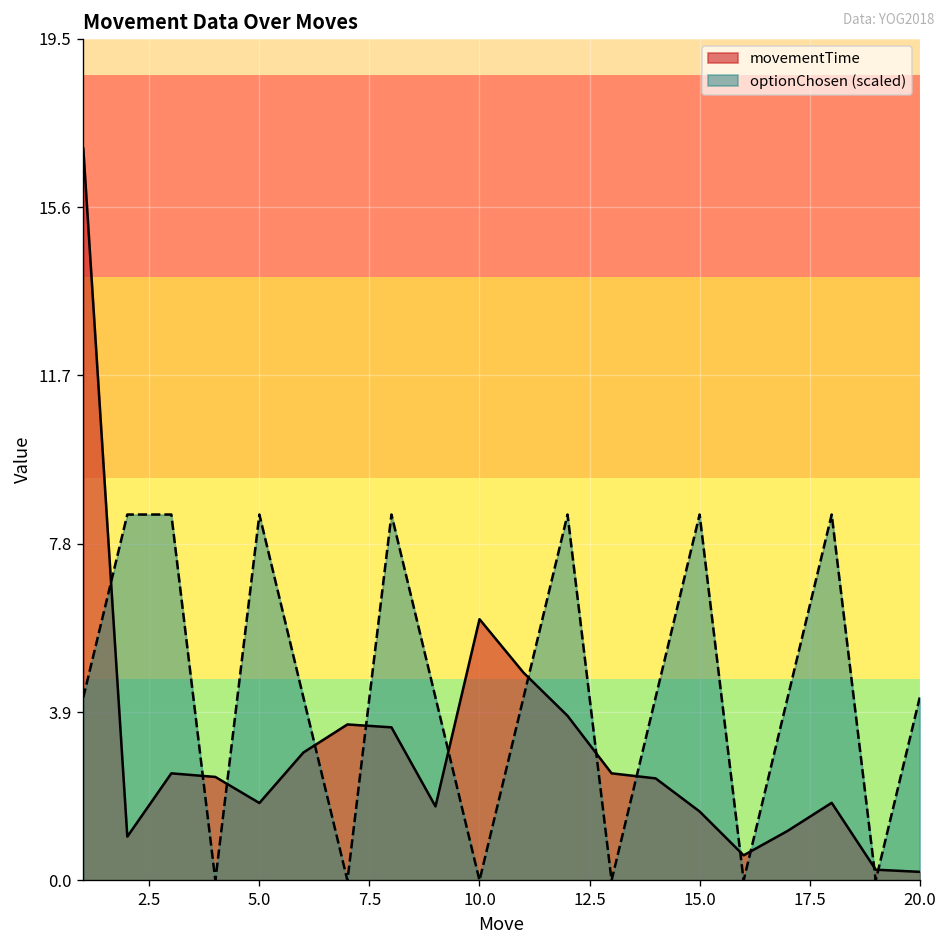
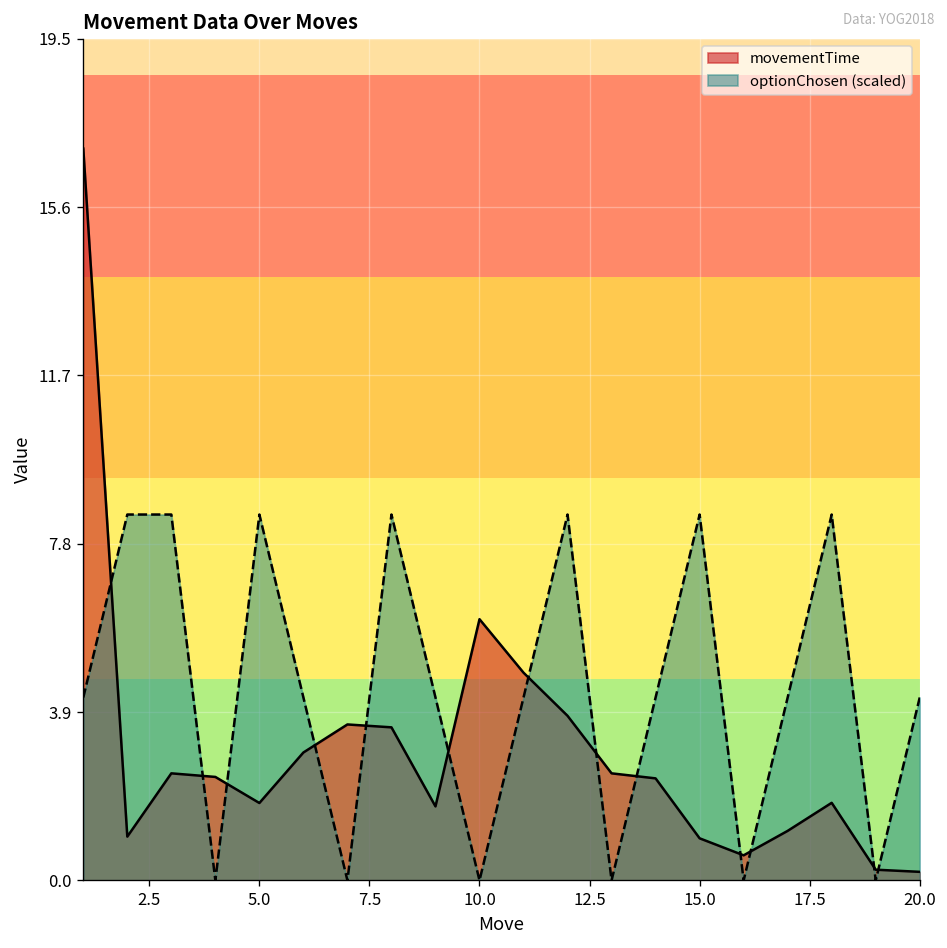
movementTime, 15.0: 1.6 -> 1.0
